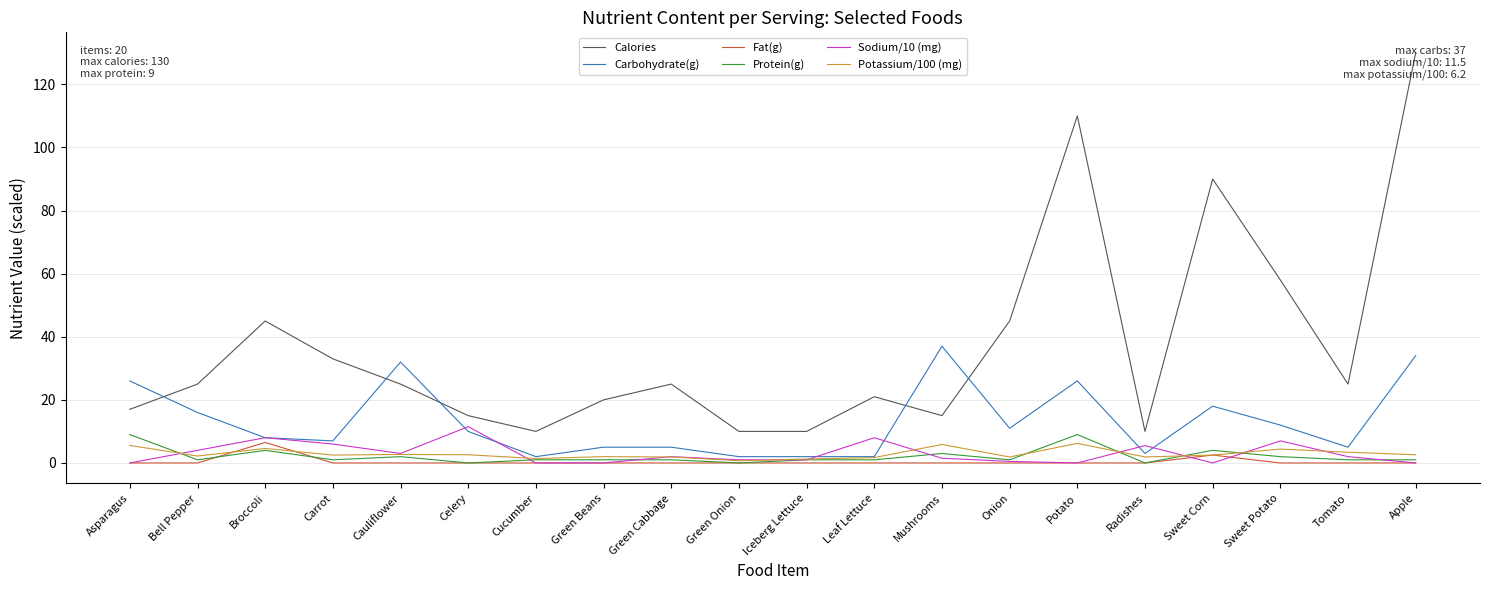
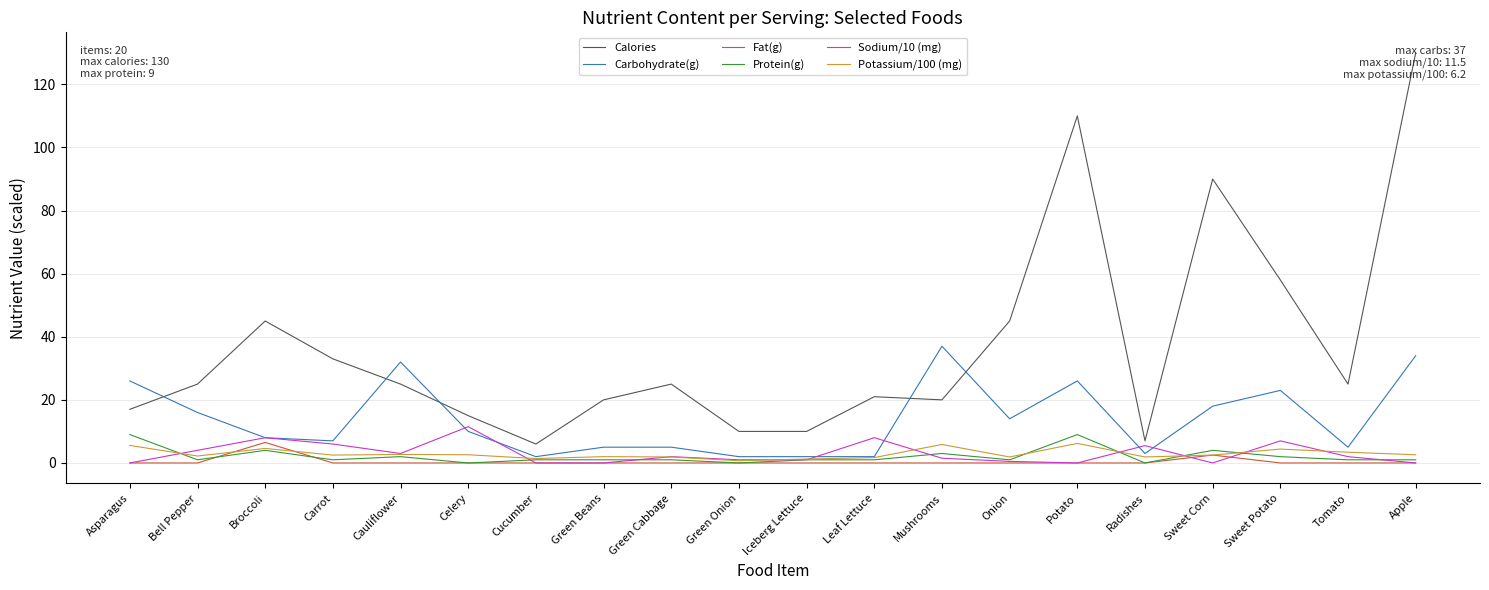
Calories, Cucumber: 10 -> 6
Calories, Mushrooms: 15 -> 20
Carbohydrate(g), Onion: 11 -> 14
Calories, Radishes: 10 -> 7
Carbohydrate(g), Sweet Potato: 12 -> 23
